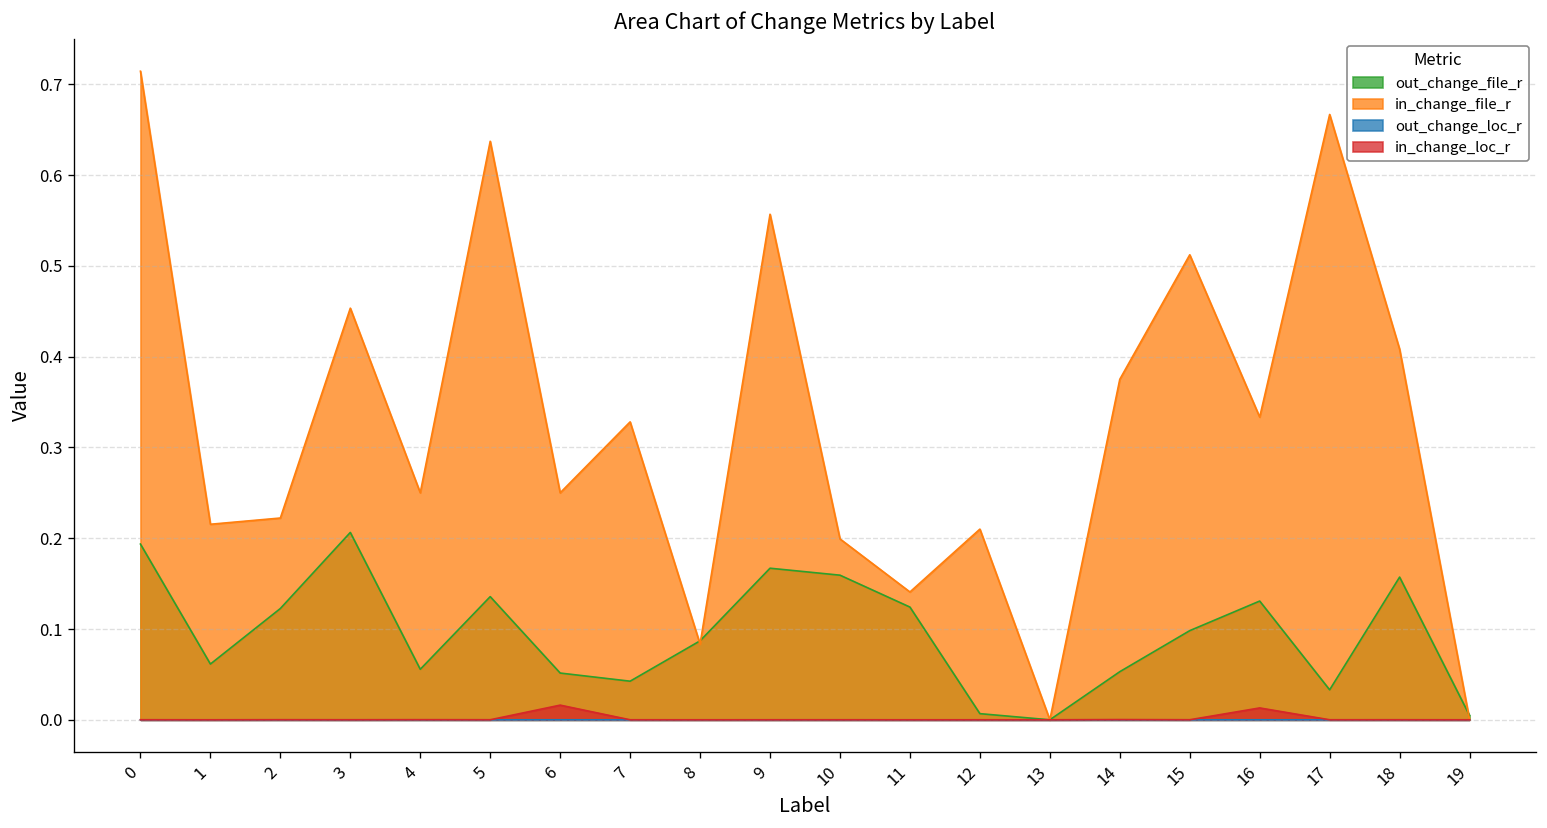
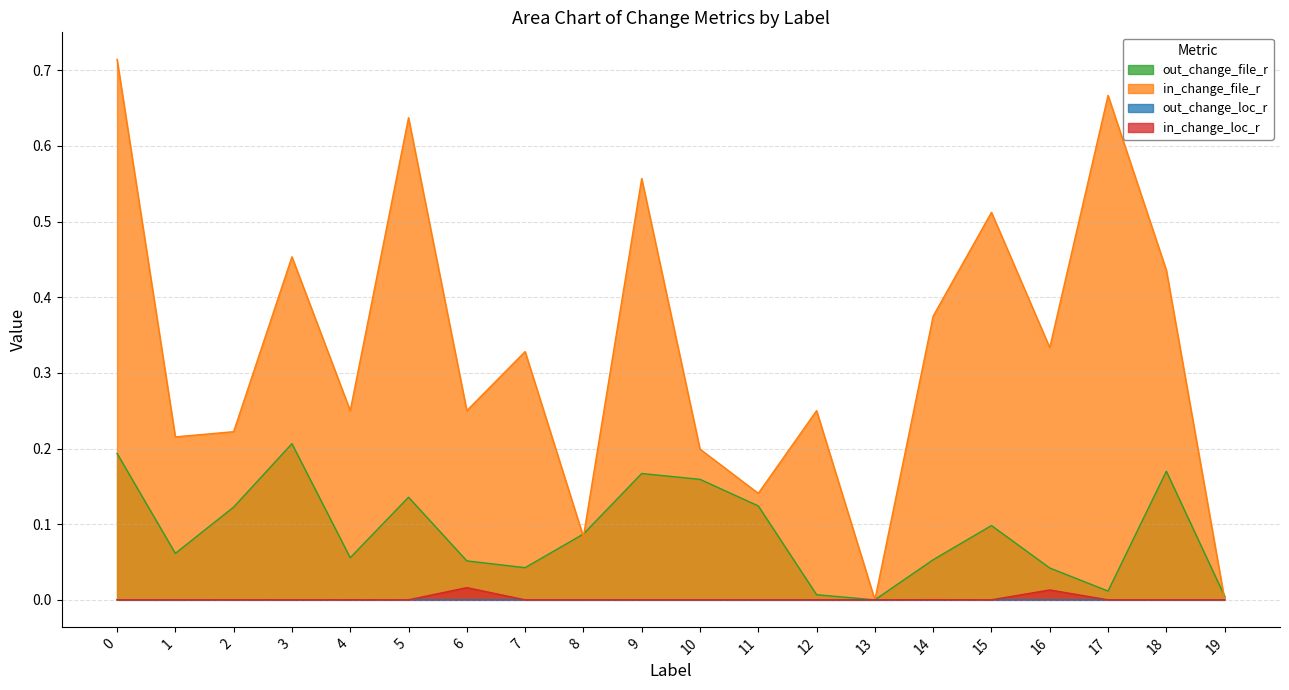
in_change_file_r, 12: 0.21 -> 0.25
out_change_file_r, 16: 0.13 -> 0.04
out_change_file_r, 17: 0.03 -> 0.01
out_change_file_r, 18: 0.16 -> 0.17
in_change_file_r, 18: 0.41 -> 0.44
